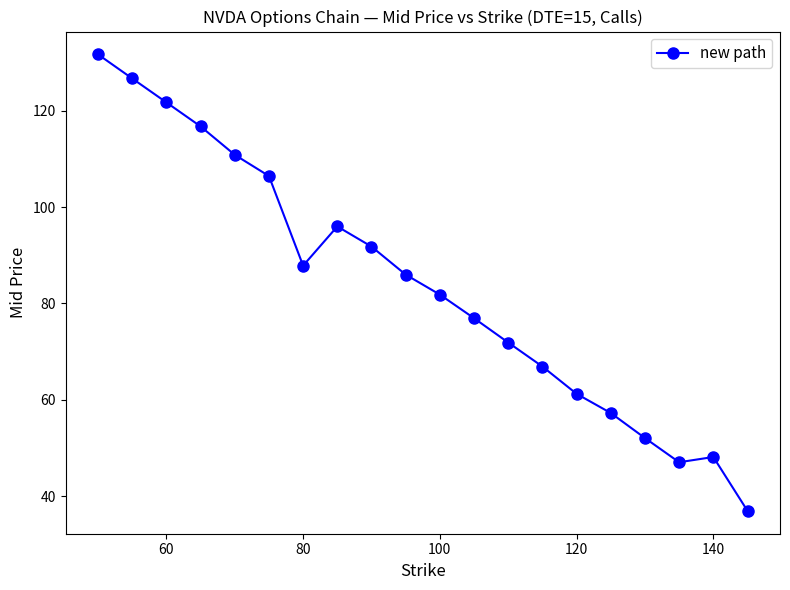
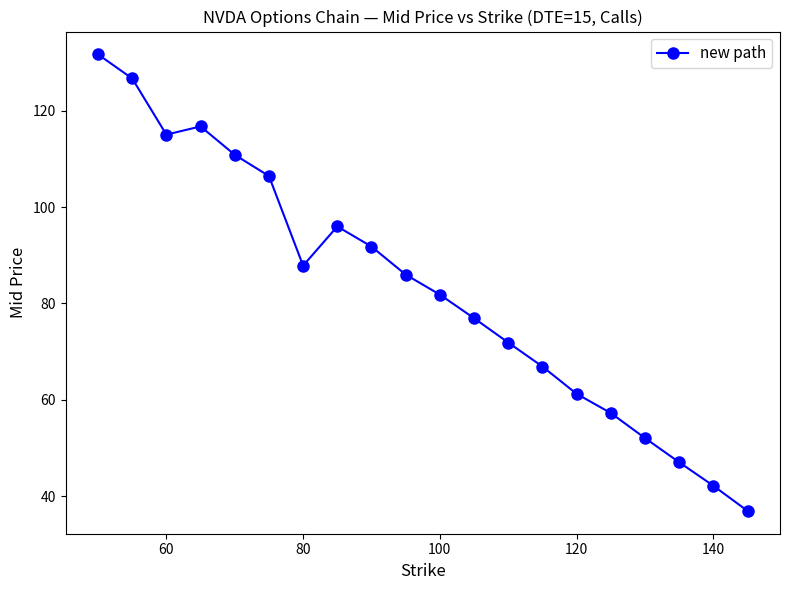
60: 122 -> 115
140: 48 -> 42
